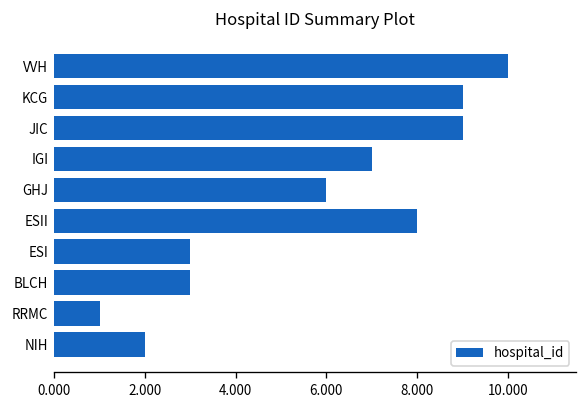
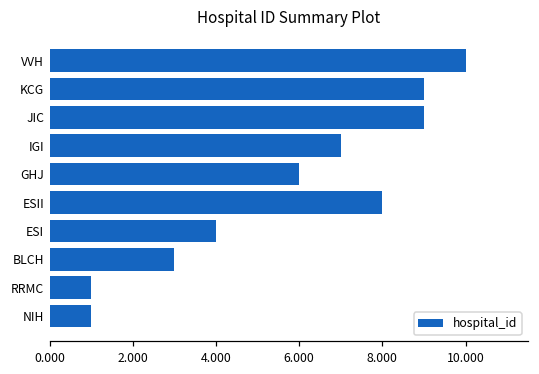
ESI: 3 -> 4
NIH: 2 -> 1
